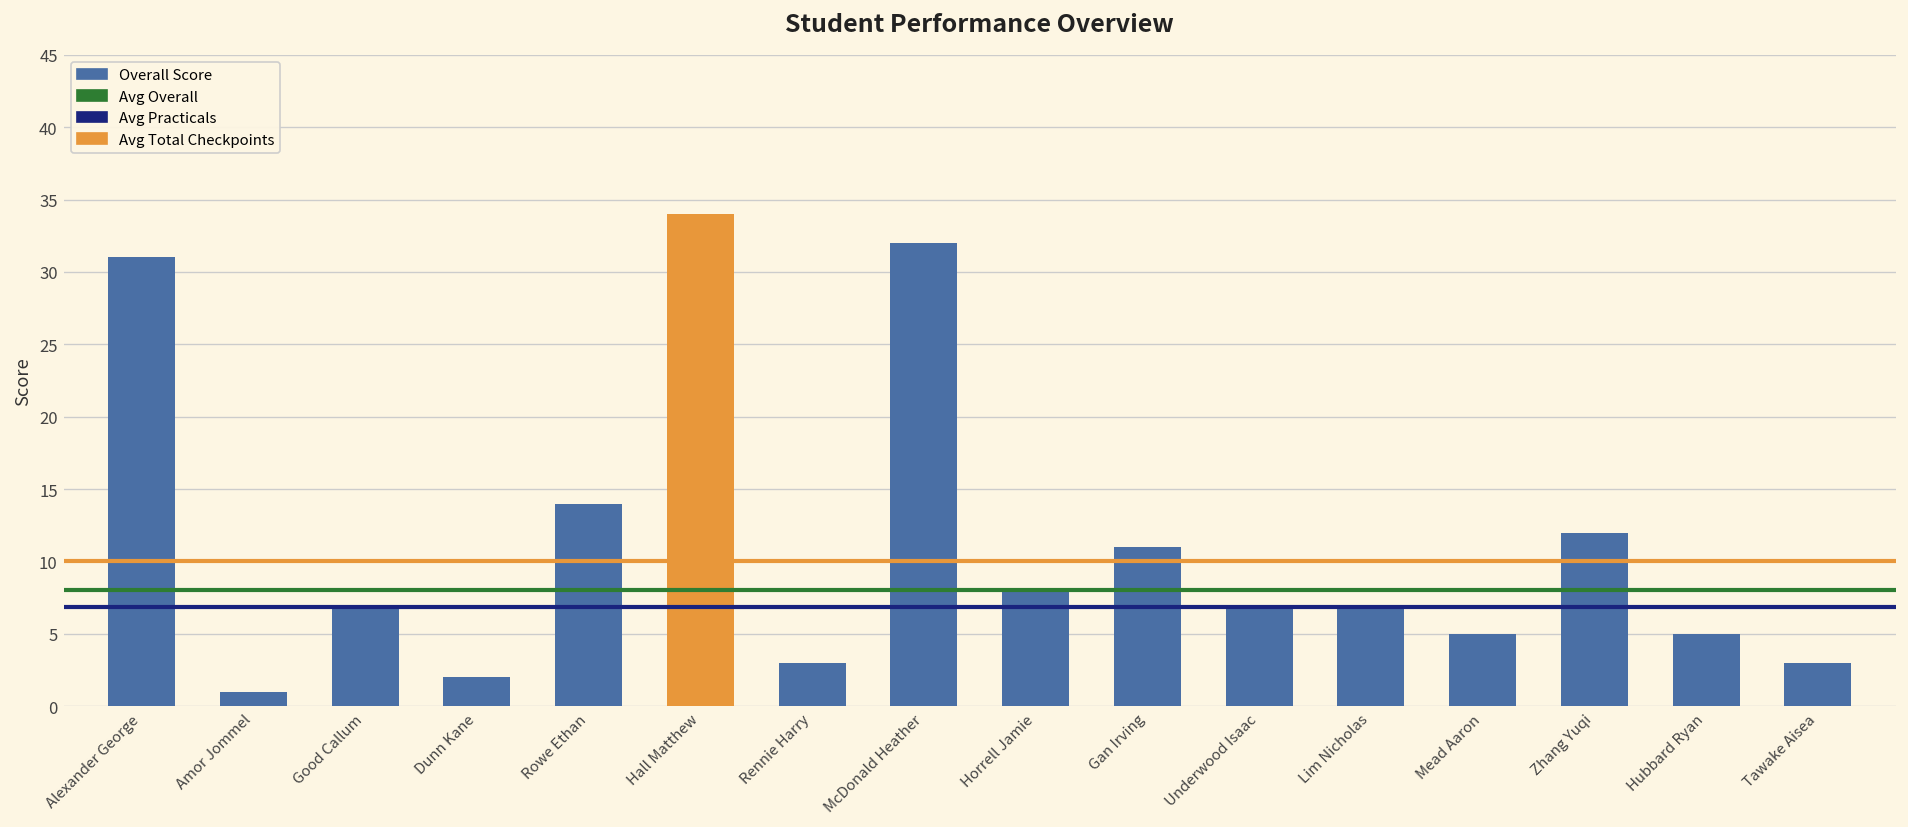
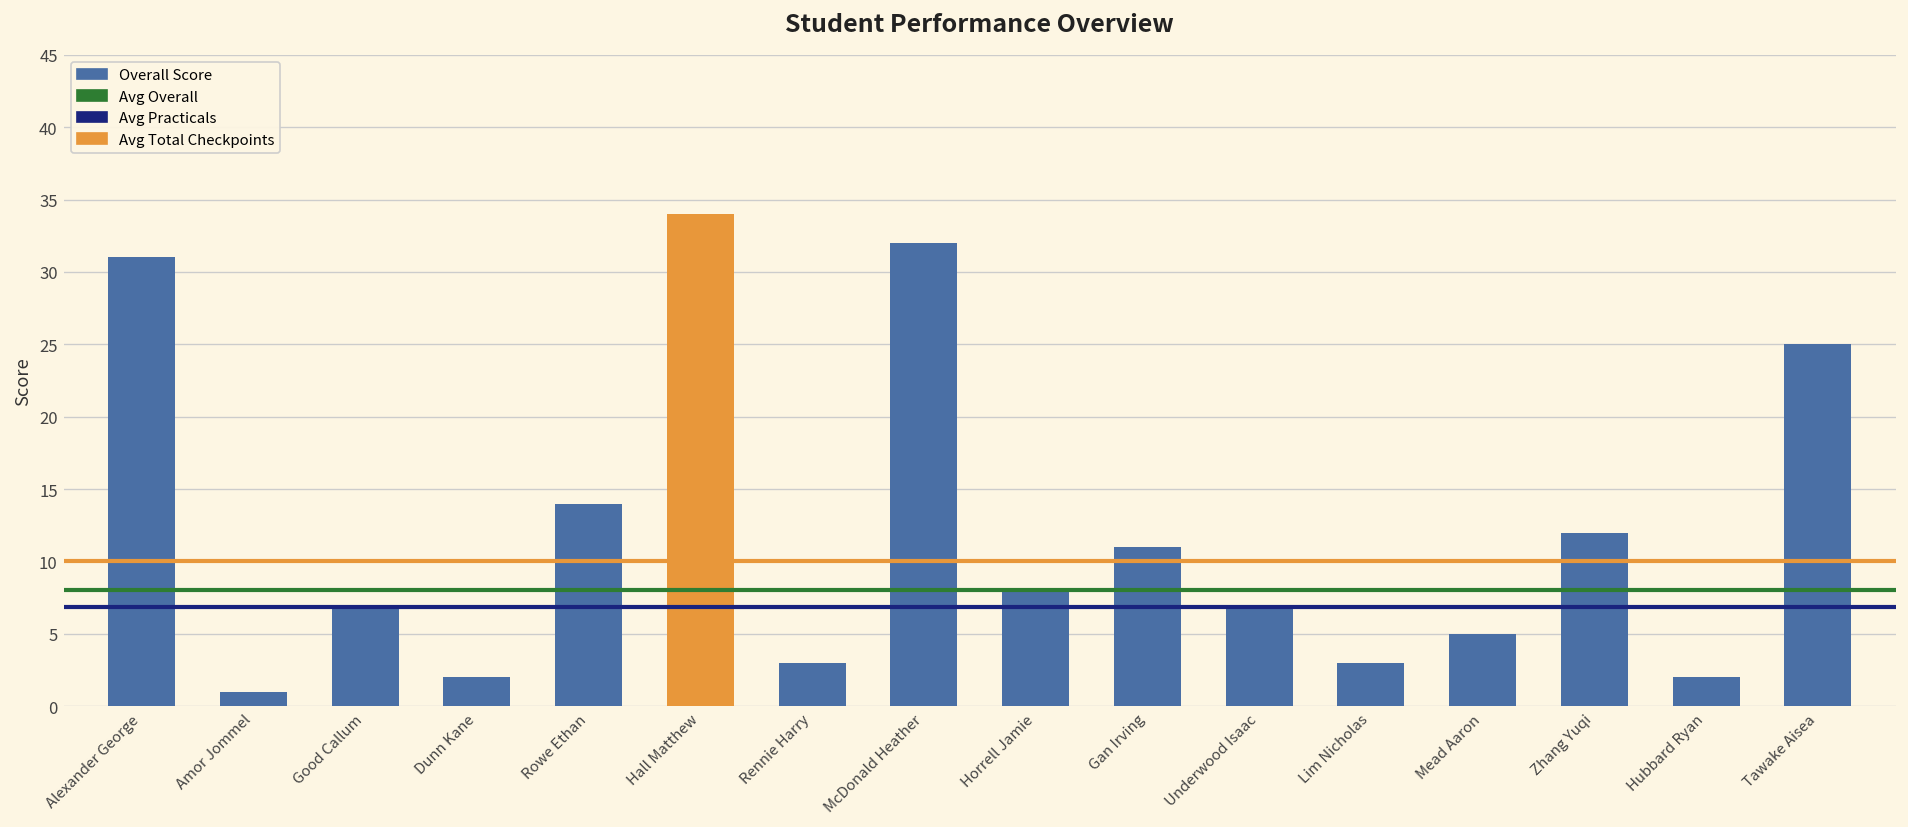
Lim Nicholas: 7 -> 3
Hubbard Ryan: 5 -> 2
Tawake Aisea: 3 -> 25
